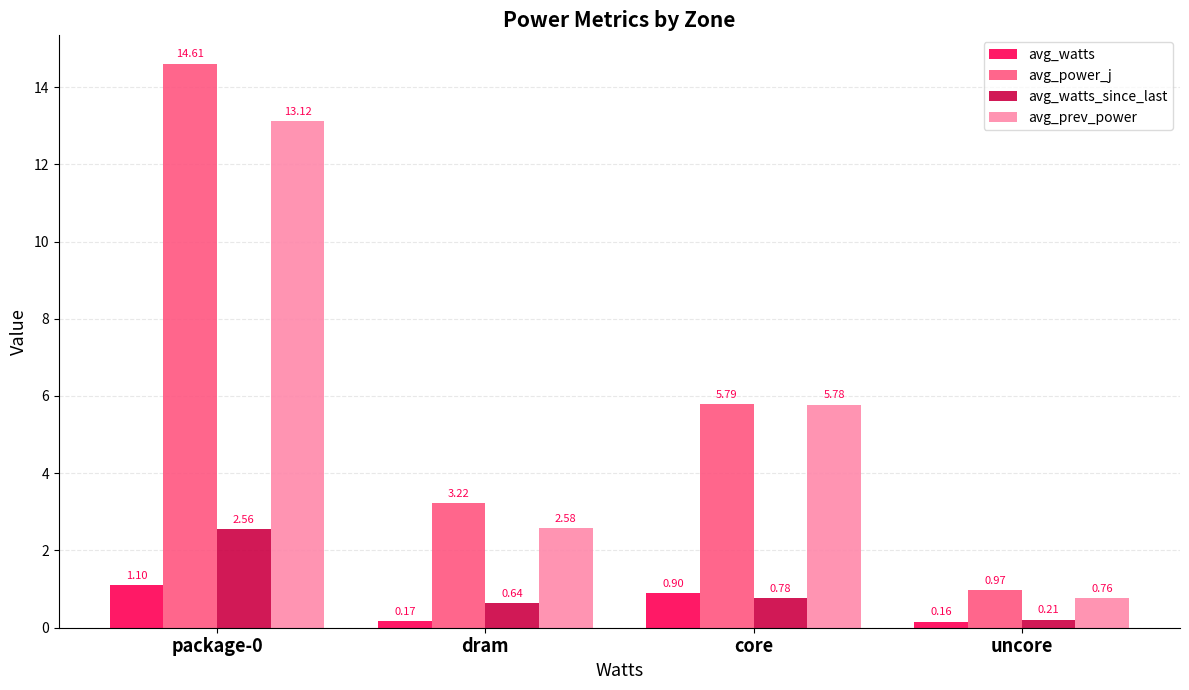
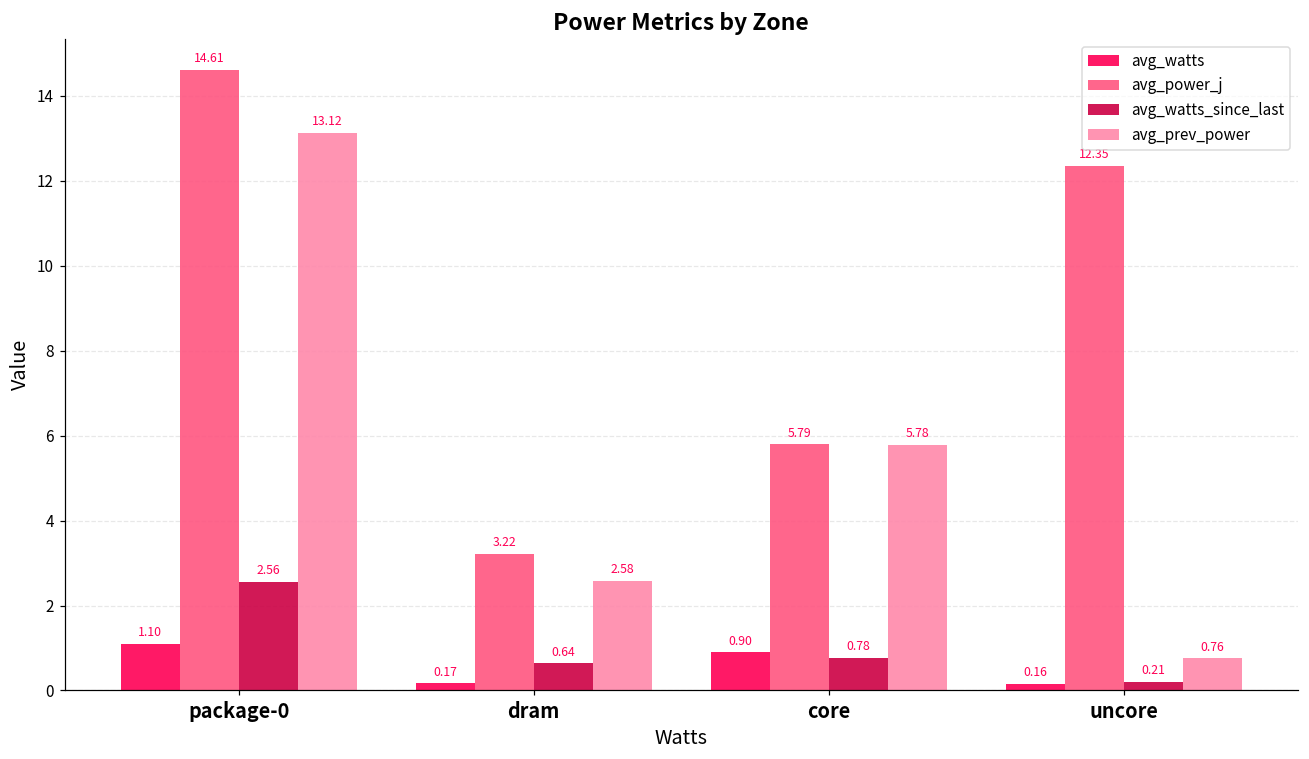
avg_power_j, uncore: 0.97 -> 12.35
